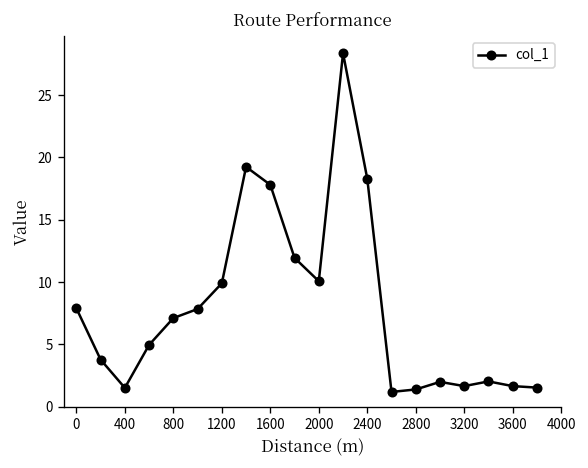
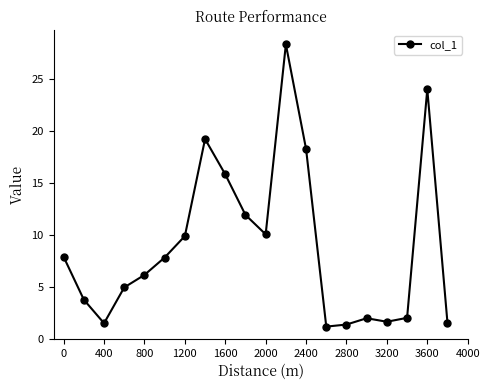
800: 7.1 -> 6.2
1600: 17.8 -> 15.8
3600: 1.6 -> 24.0
